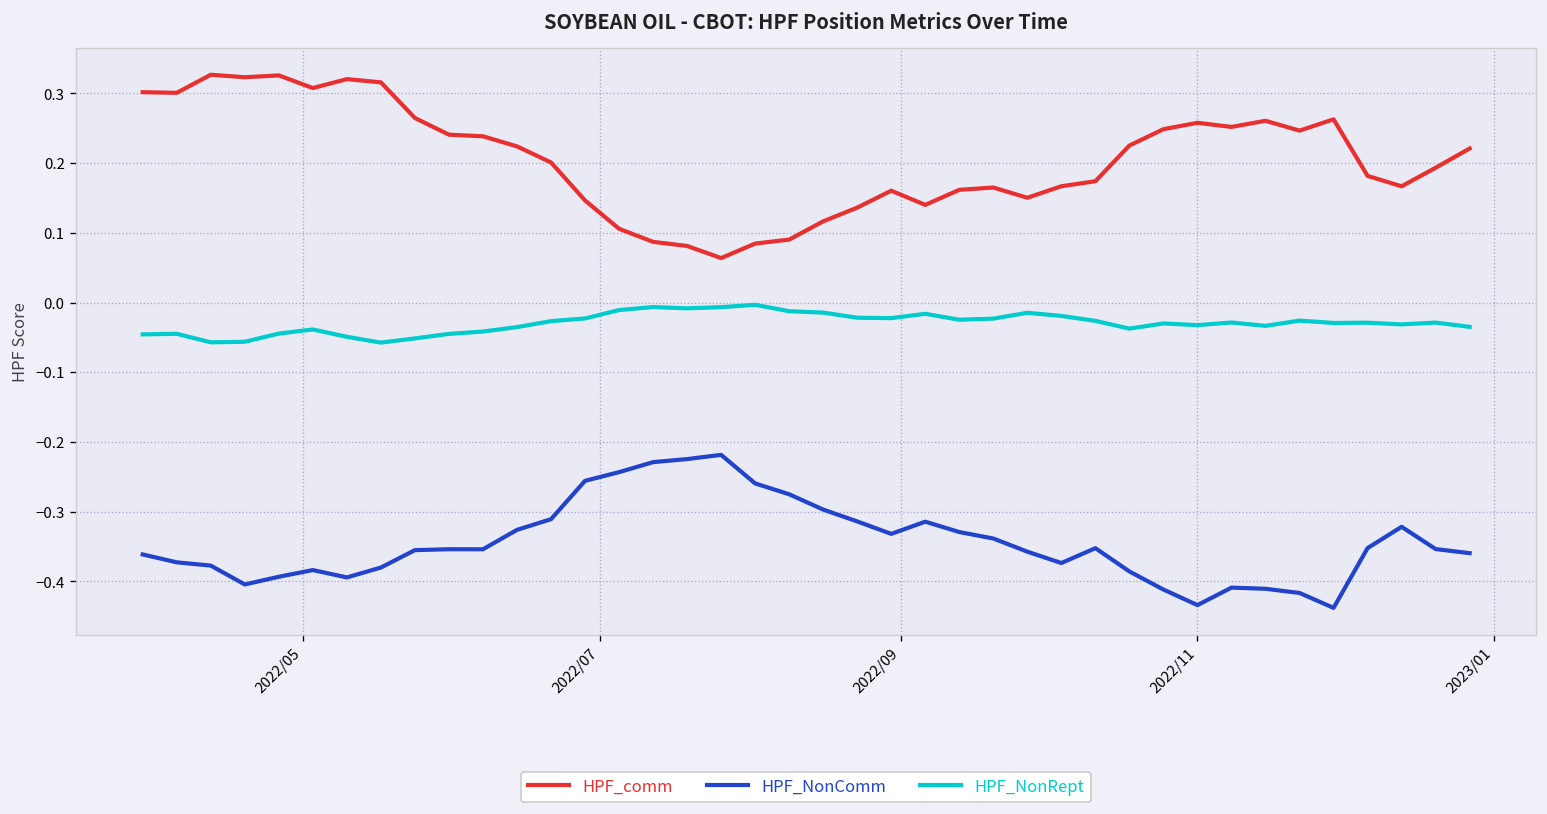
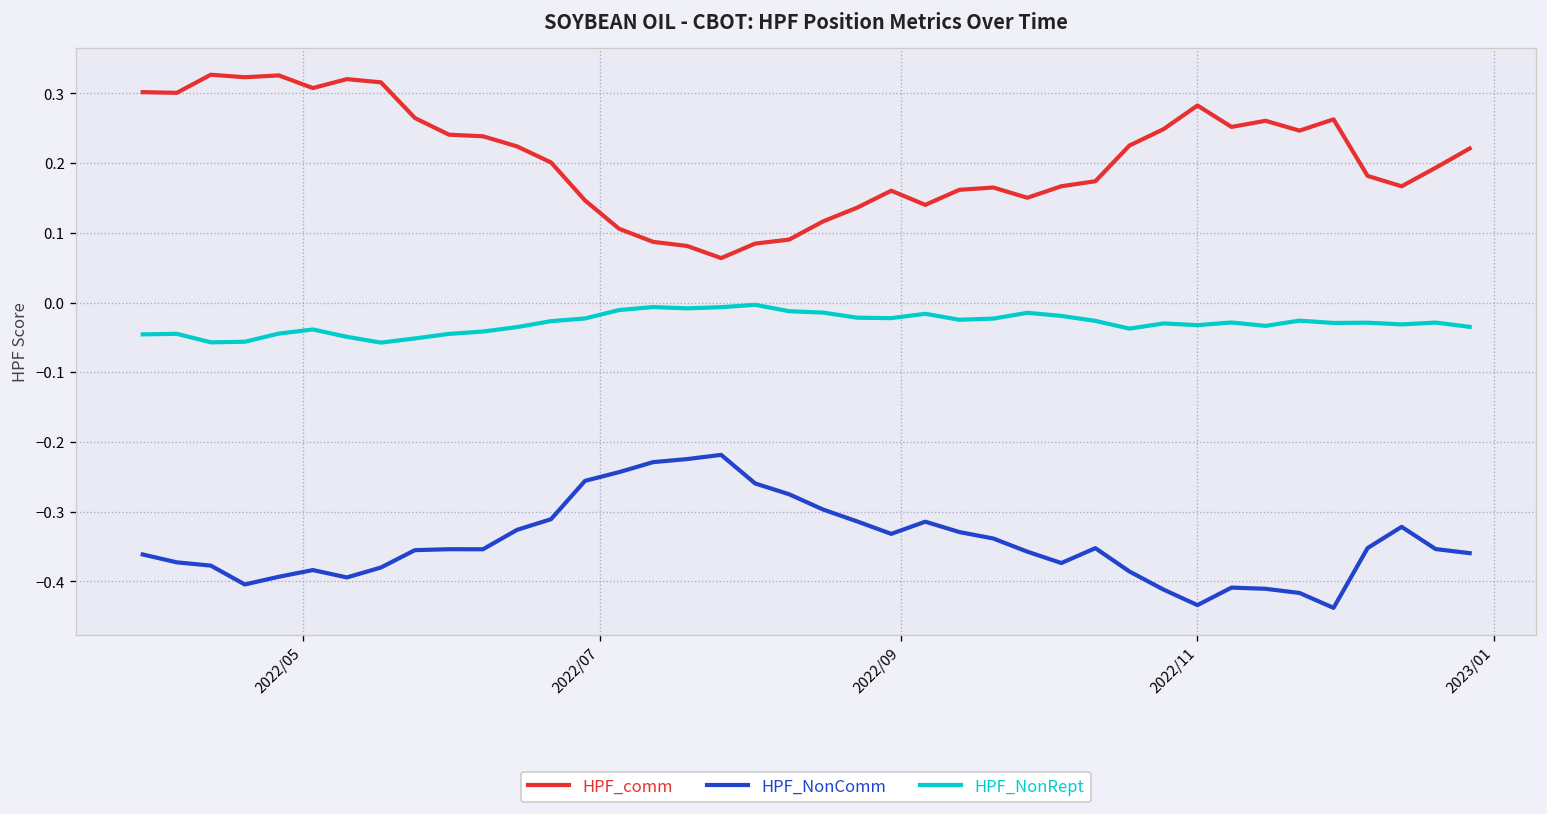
HPF_comm, 2022/11: 0.26 -> 0.28
